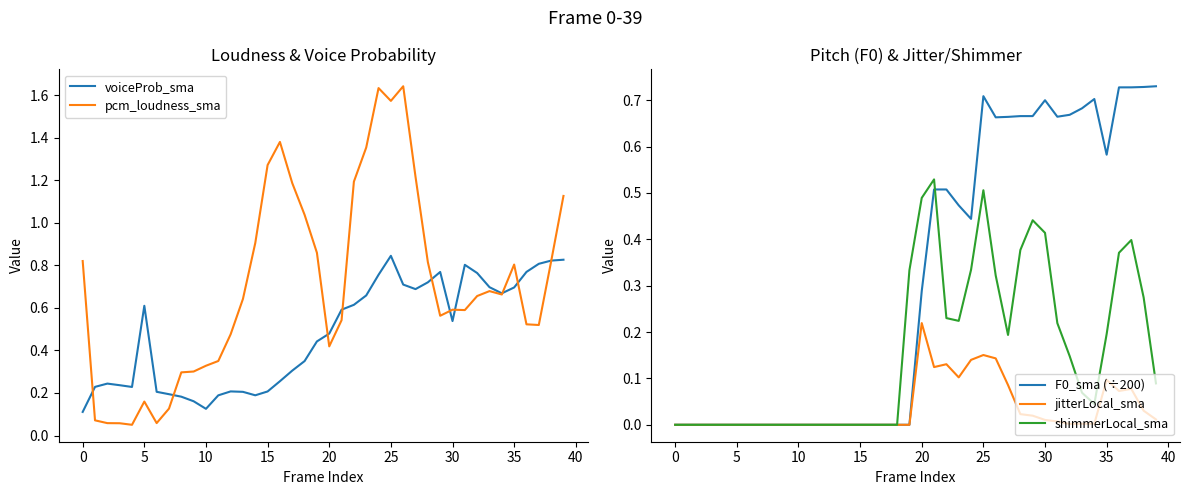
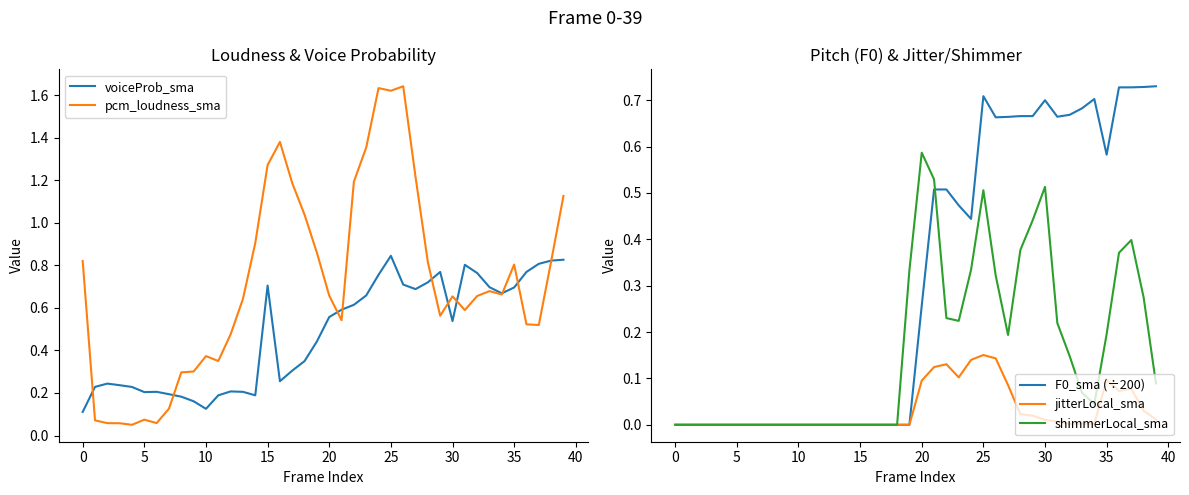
Loudness & Voice Probability, voiceProb_sma, 5: 0.61 -> 0.20
Loudness & Voice Probability, pcm_loudness_sma, 5: 0.16 -> 0.07
Loudness & Voice Probability, pcm_loudness_sma, 10: 0.33 -> 0.37
Loudness & Voice Probability, voiceProb_sma, 15: 0.21 -> 0.70
Loudness & Voice Probability, voiceProb_sma, 20: 0.48 -> 0.56
Loudness & Voice Probability, pcm_loudness_sma, 20: 0.42 -> 0.66
Loudness & Voice Probability, pcm_loudness_sma, 25: 1.57 -> 1.62
Loudness & Voice Probability, pcm_loudness_sma, 30: 0.59 -> 0.65
Pitch (F0) & Jitter/Shimmer, F0_sma (÷200), 20: 0.29 -> 0.26
Pitch (F0) & Jitter/Shimmer, jitterLocal_sma, 20: 0.22 -> 0.10
Pitch (F0) & Jitter/Shimmer, shimmerLocal_sma, 20: 0.49 -> 0.59
Pitch (F0) & Jitter/Shimmer, shimmerLocal_sma, 30: 0.41 -> 0.51
